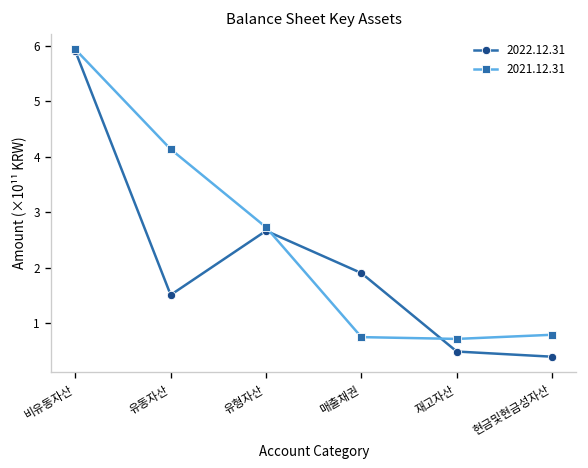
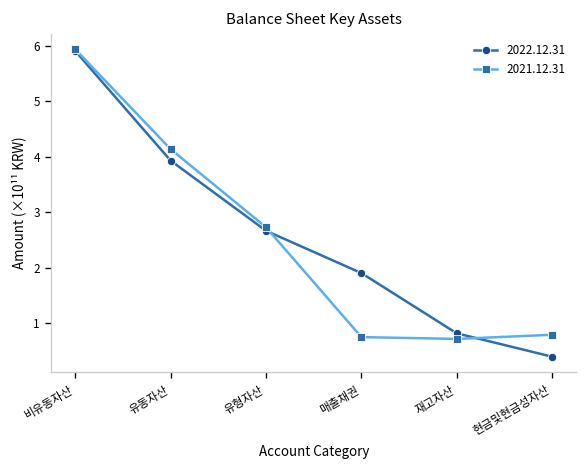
2022.12.31, 유동자산: 1.5 -> 3.9
2022.12.31, 재고자산: 0.5 -> 0.8
